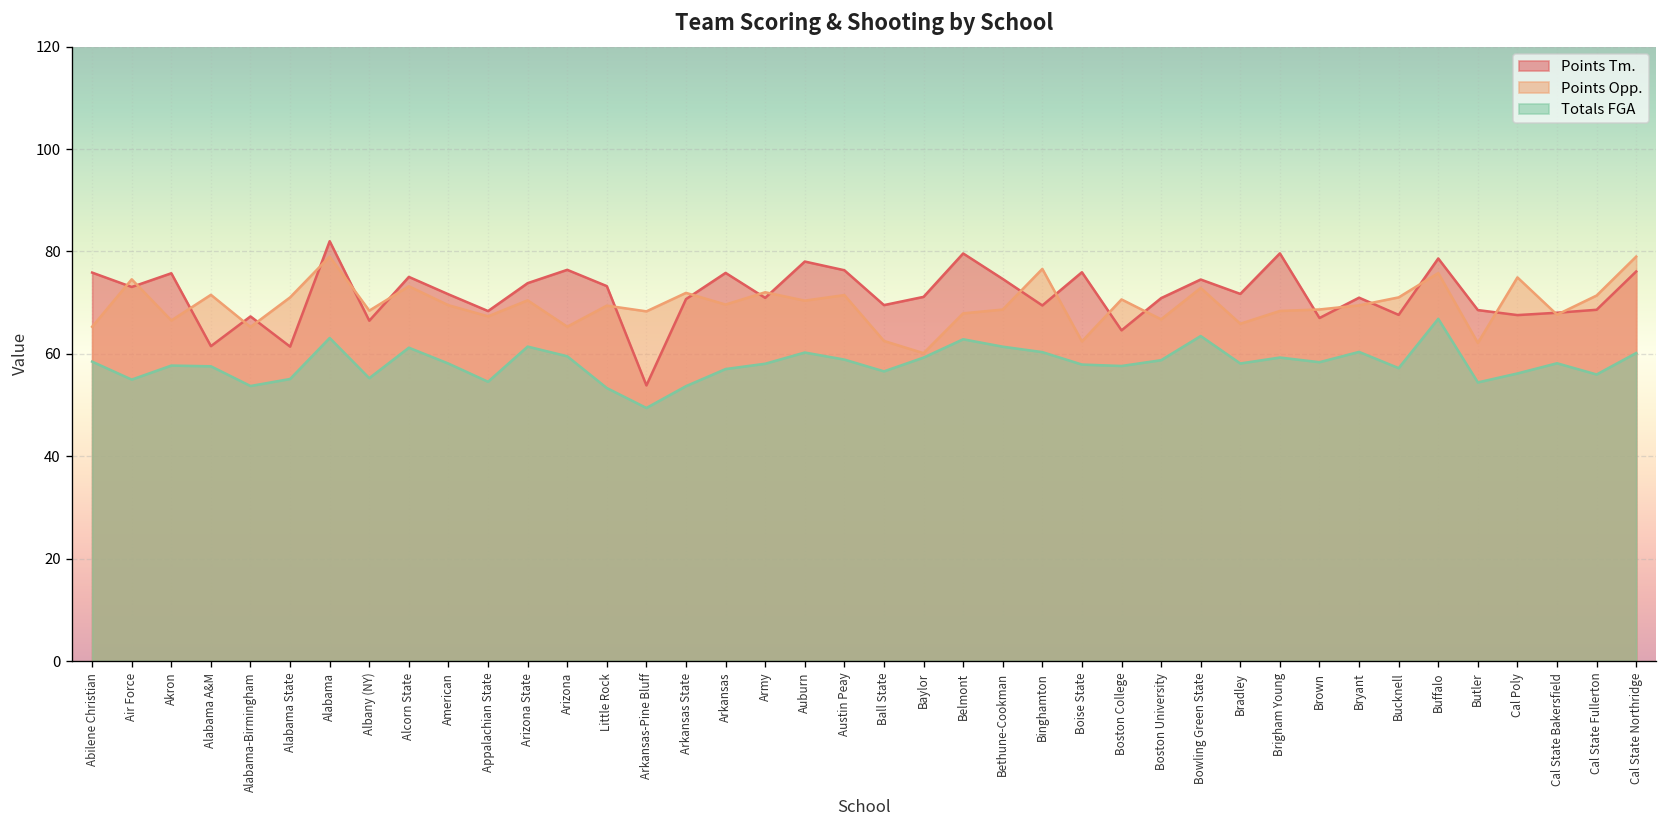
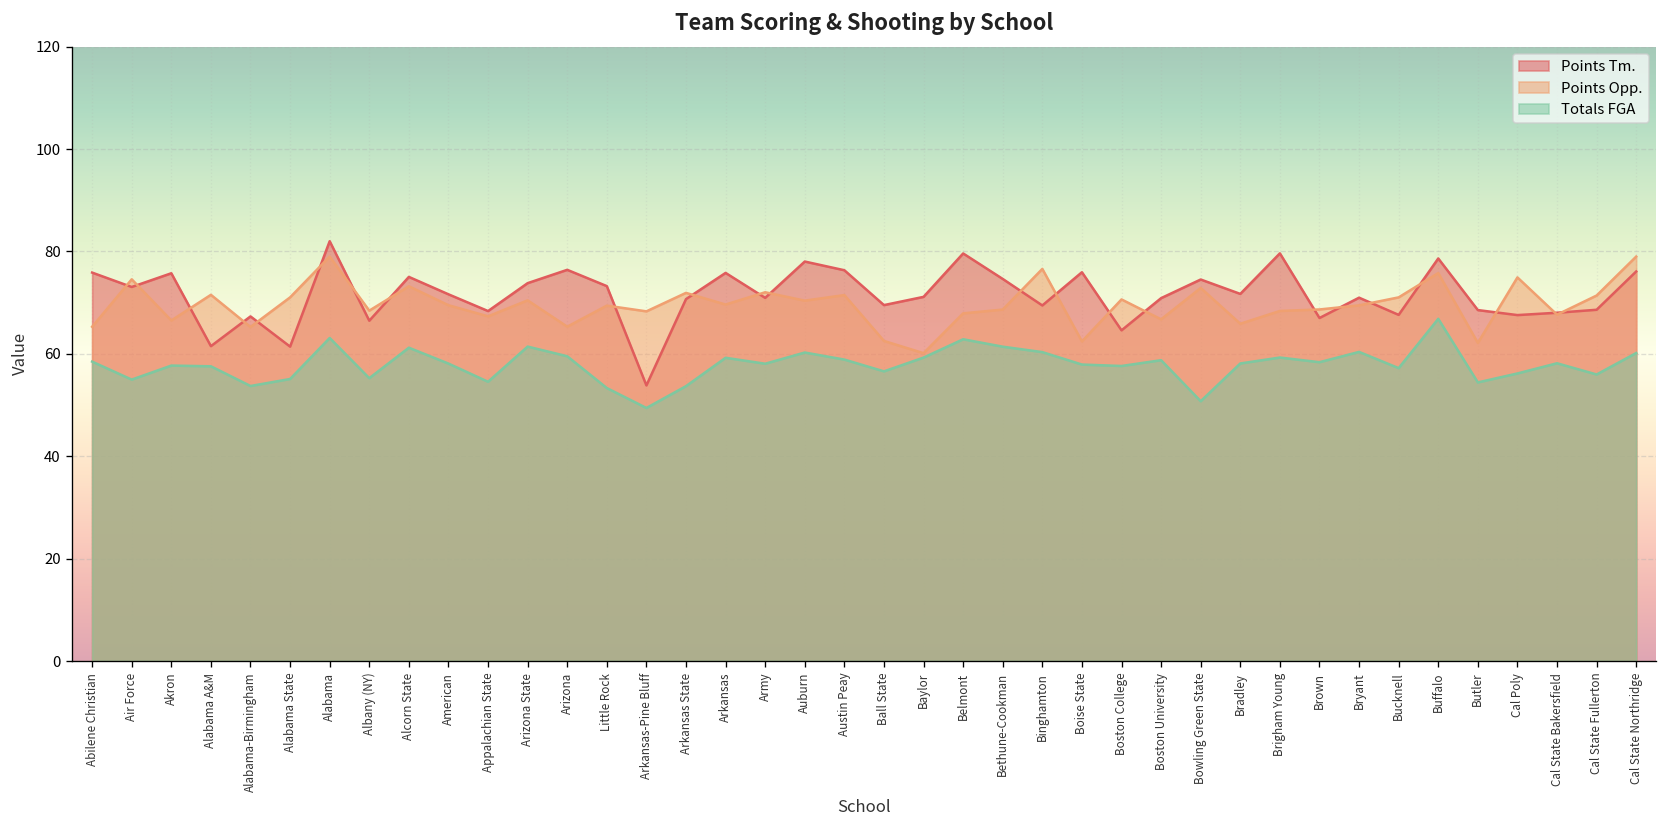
Totals FGA, Arkansas: 57 -> 59
Totals FGA, Bowling Green State: 63 -> 51
